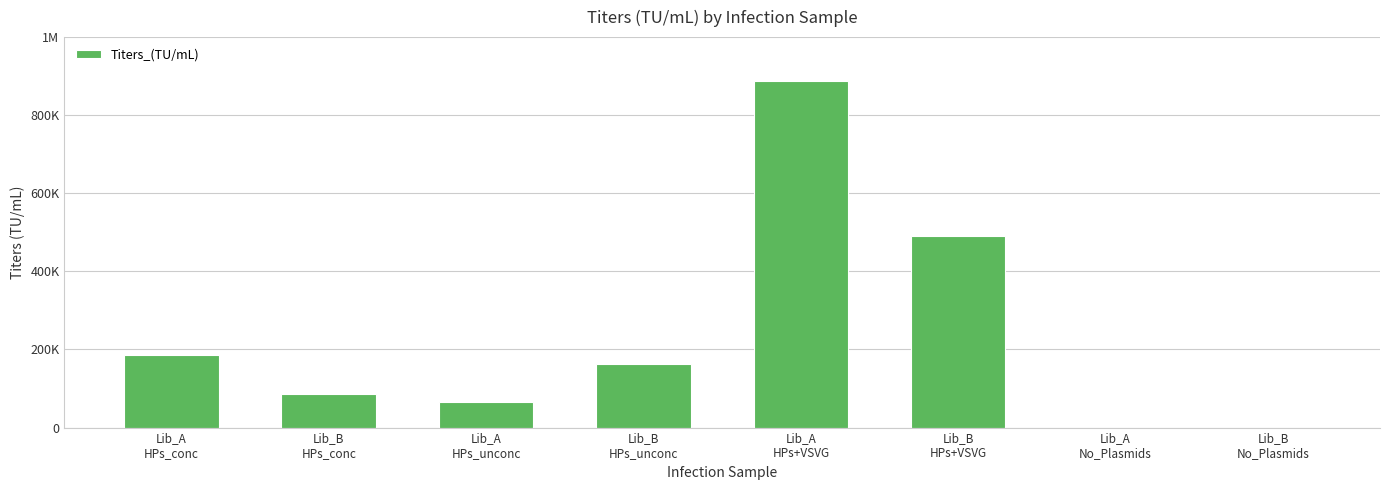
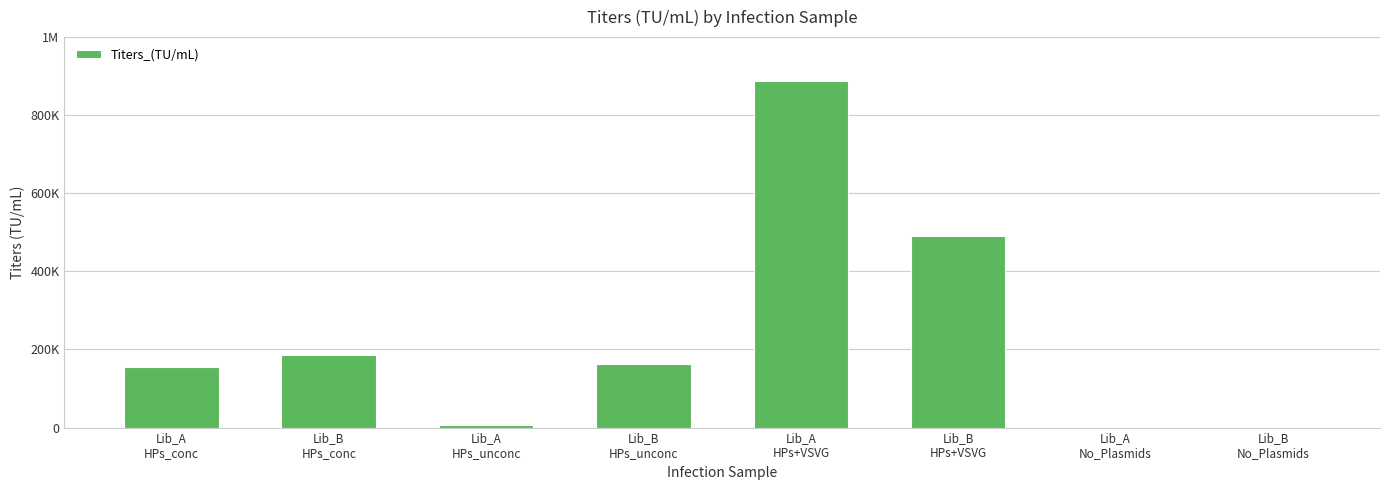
Lib_A HPs_conc: 190000 -> 150000
Lib_B HPs_conc: 90000 -> 190000
Lib_A HPs_unconc: 70000 -> 10000
